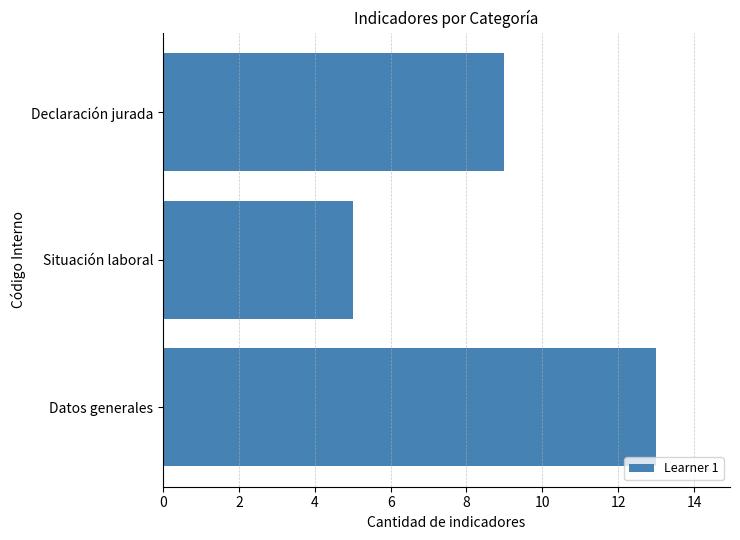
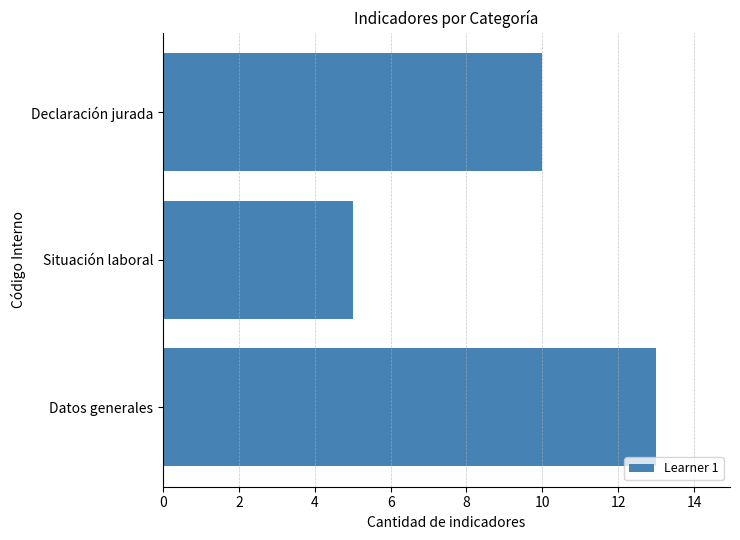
Declaración jurada: 9 -> 10
